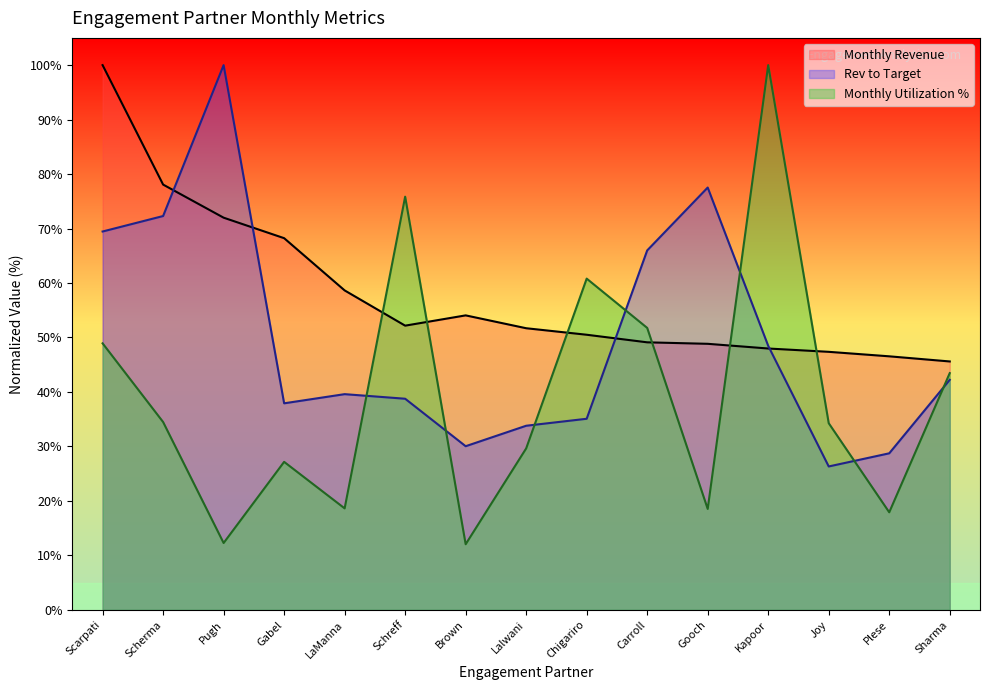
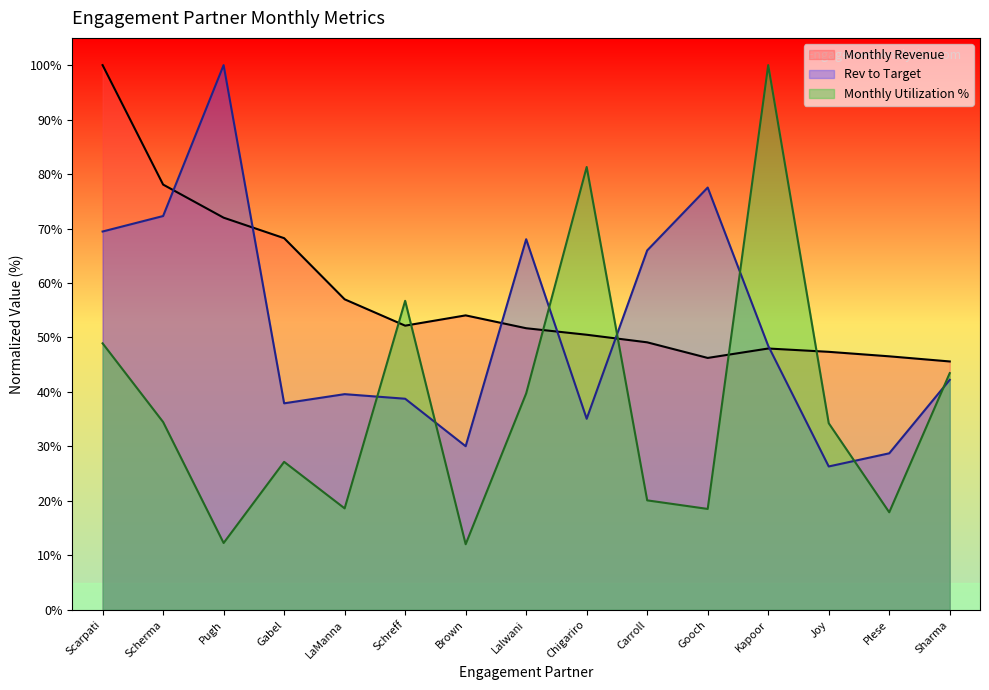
Monthly Revenue, LaManna: 59% -> 57%
Monthly Utilization %, Schreff: 76% -> 57%
Rev to Target, Lalwani: 34% -> 68%
Monthly Utilization %, Lalwani: 30% -> 40%
Monthly Utilization %, Chigariro: 61% -> 81%
Monthly Utilization %, Carroll: 52% -> 20%
Monthly Revenue, Gooch: 49% -> 46%
